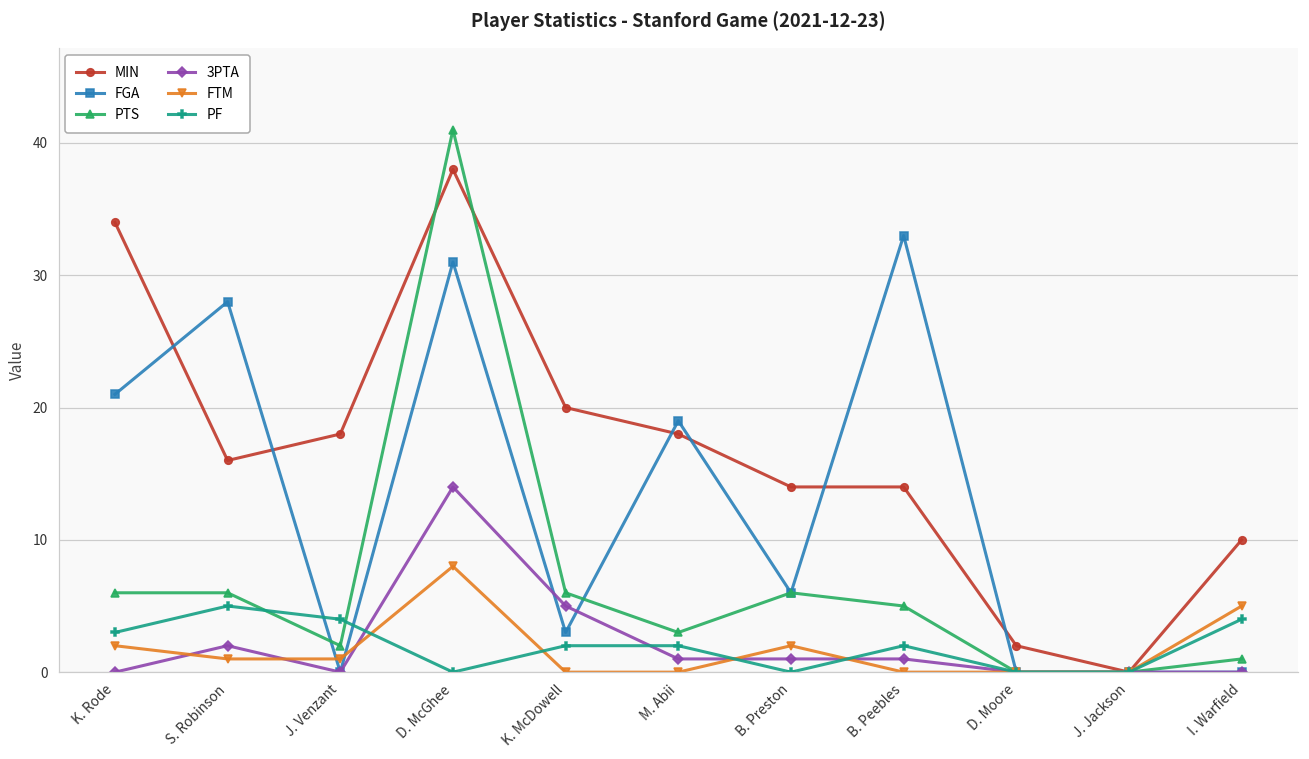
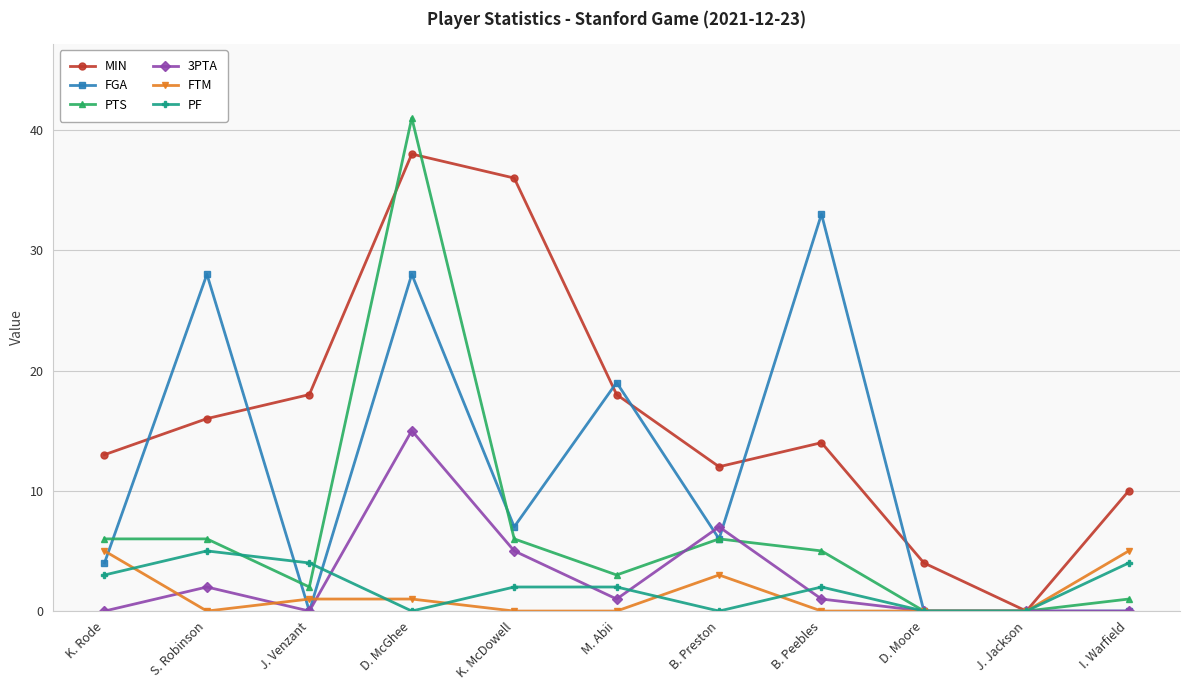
MIN, K. Rode: 34 -> 13
FGA, K. Rode: 21 -> 4
FTM, K. Rode: 2 -> 5
FTM, S. Robinson: 1 -> 0
FGA, D. McGhee: 31 -> 28
3PTA, D. McGhee: 14 -> 15
FTM, D. McGhee: 8 -> 1
MIN, K. McDowell: 20 -> 36
FGA, K. McDowell: 3 -> 7
MIN, B. Preston: 14 -> 12
3PTA, B. Preston: 1 -> 7
FTM, B. Preston: 2 -> 3
MIN, D. Moore: 2 -> 4
